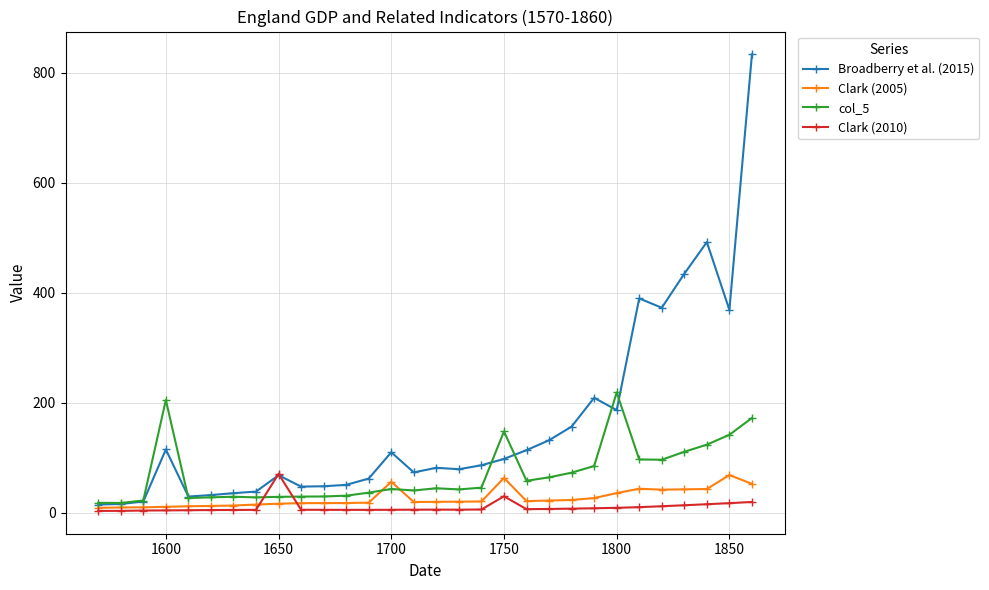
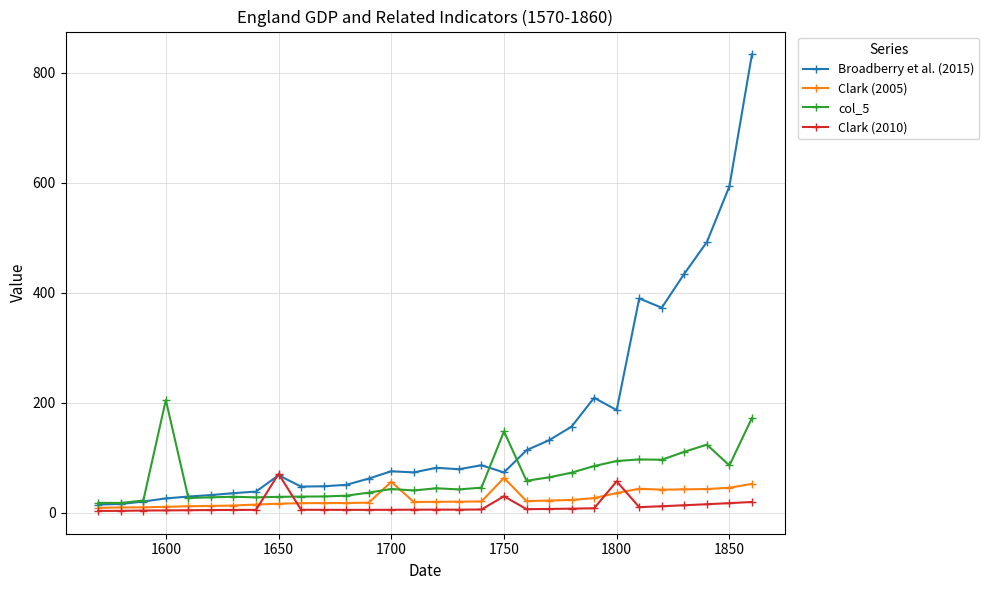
Broadberry et al. (2015), 1600: 120 -> 30
Broadberry et al. (2015), 1700: 110 -> 80
Broadberry et al. (2015), 1750: 100 -> 70
col_5, 1800: 220 -> 90
Clark (2010), 1800: 10 -> 60
Broadberry et al. (2015), 1850: 370 -> 590
Clark (2005), 1850: 70 -> 50
col_5, 1850: 140 -> 90
